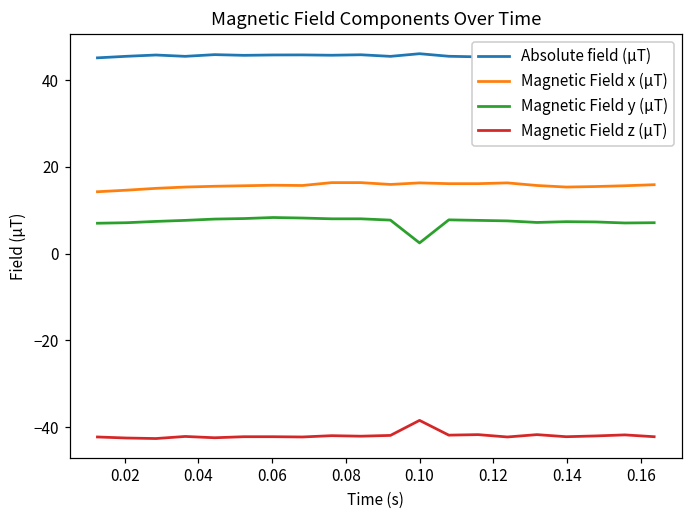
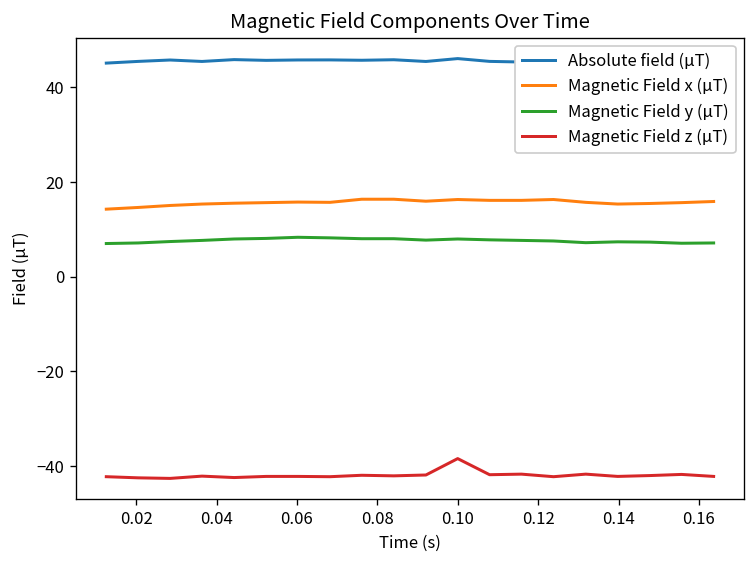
Magnetic Field y (µT), 0.10: 2 -> 8
